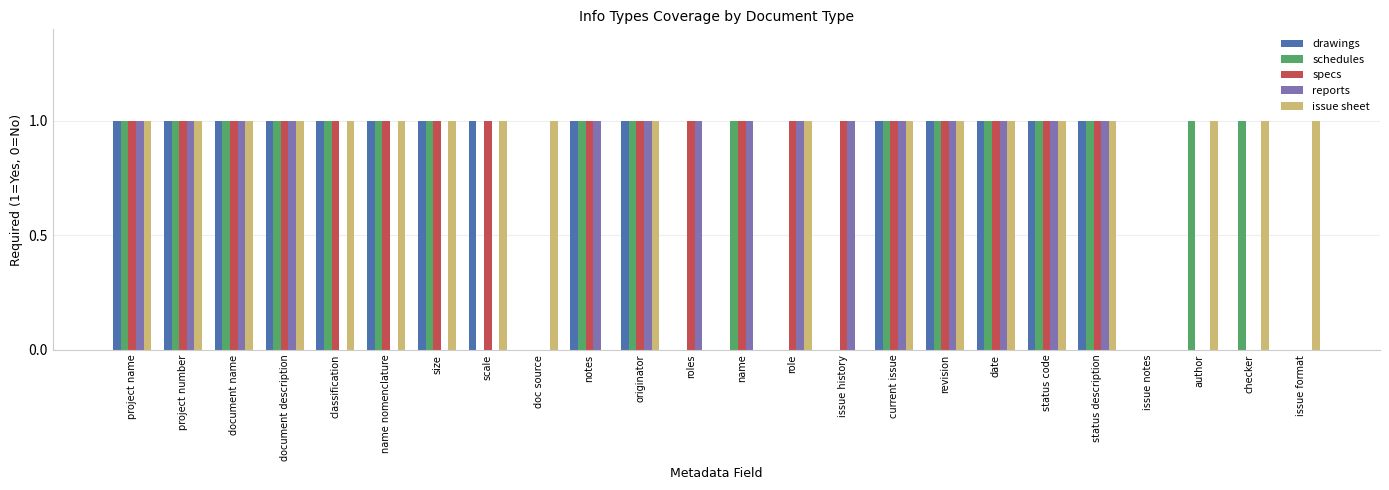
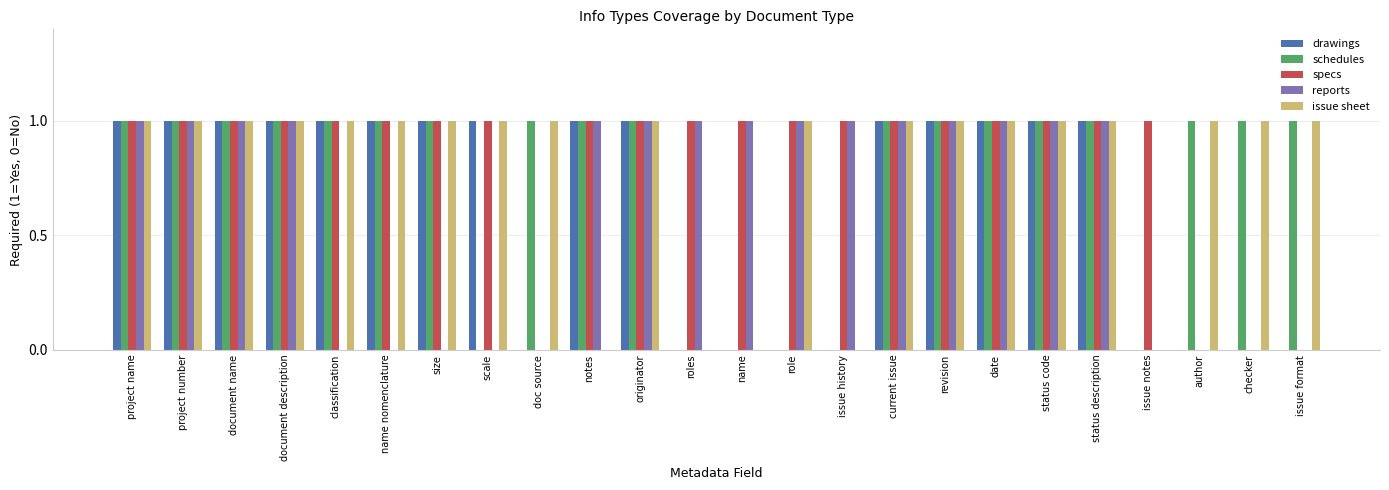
schedules, doc source: 0 -> 1
schedules, name: 1 -> 0
specs, issue notes: 0 -> 1
schedules, issue format: 0 -> 1
